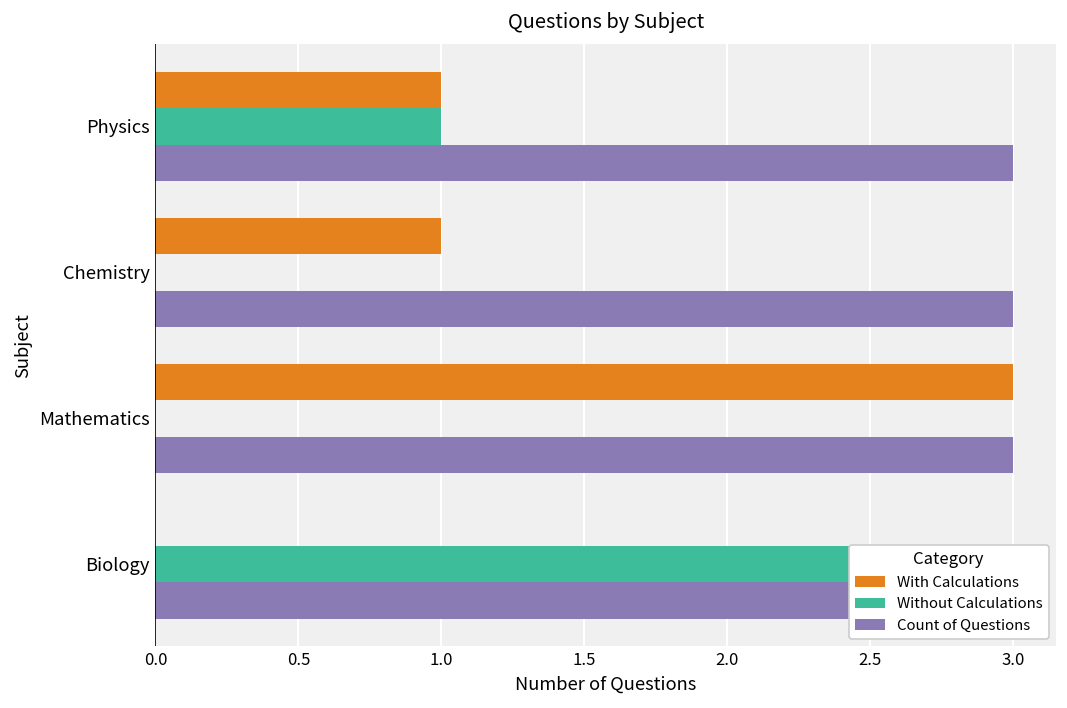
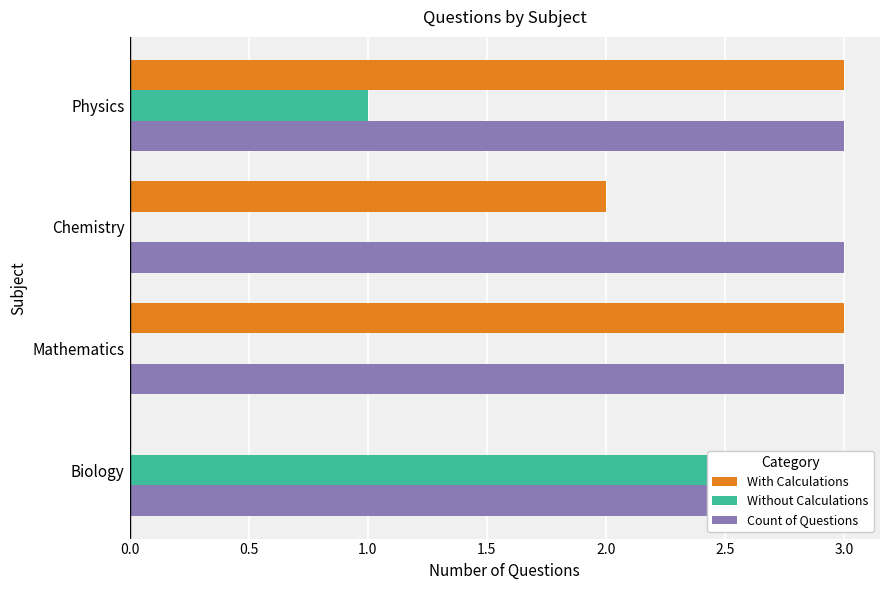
With Calculations, Physics: 1 -> 3
With Calculations, Chemistry: 1 -> 2
